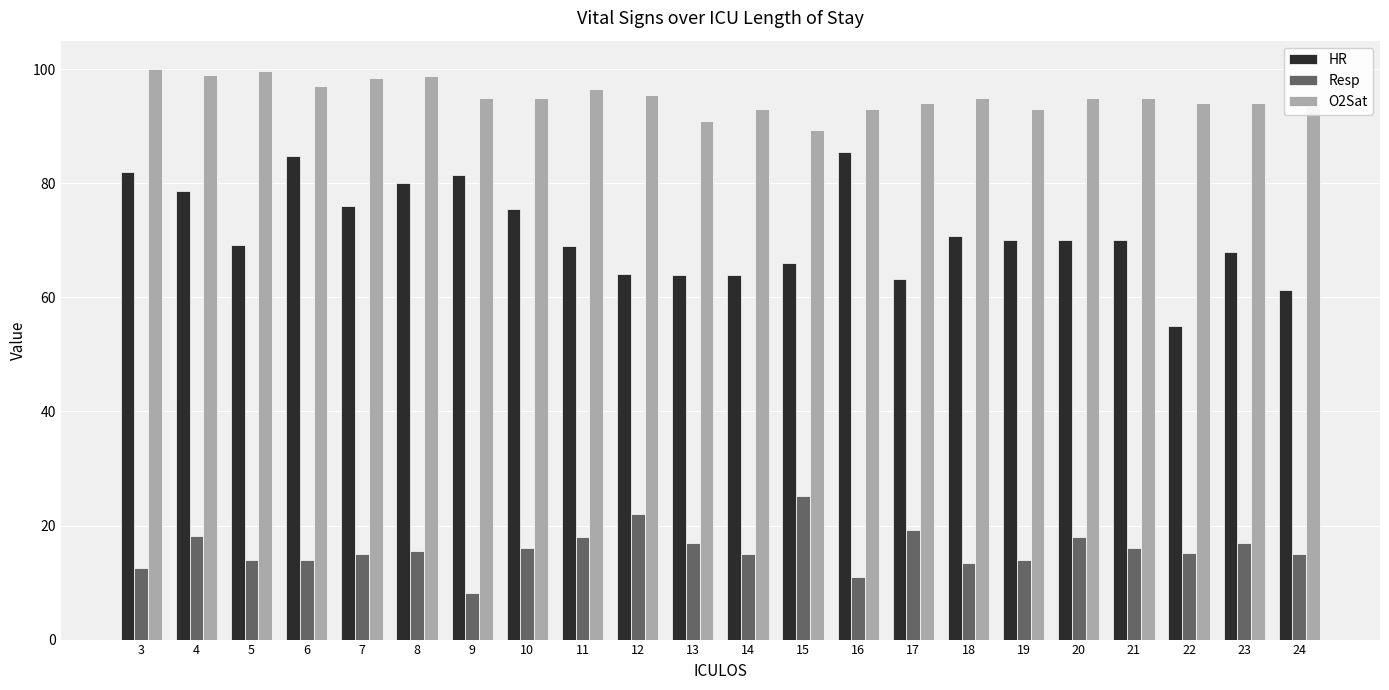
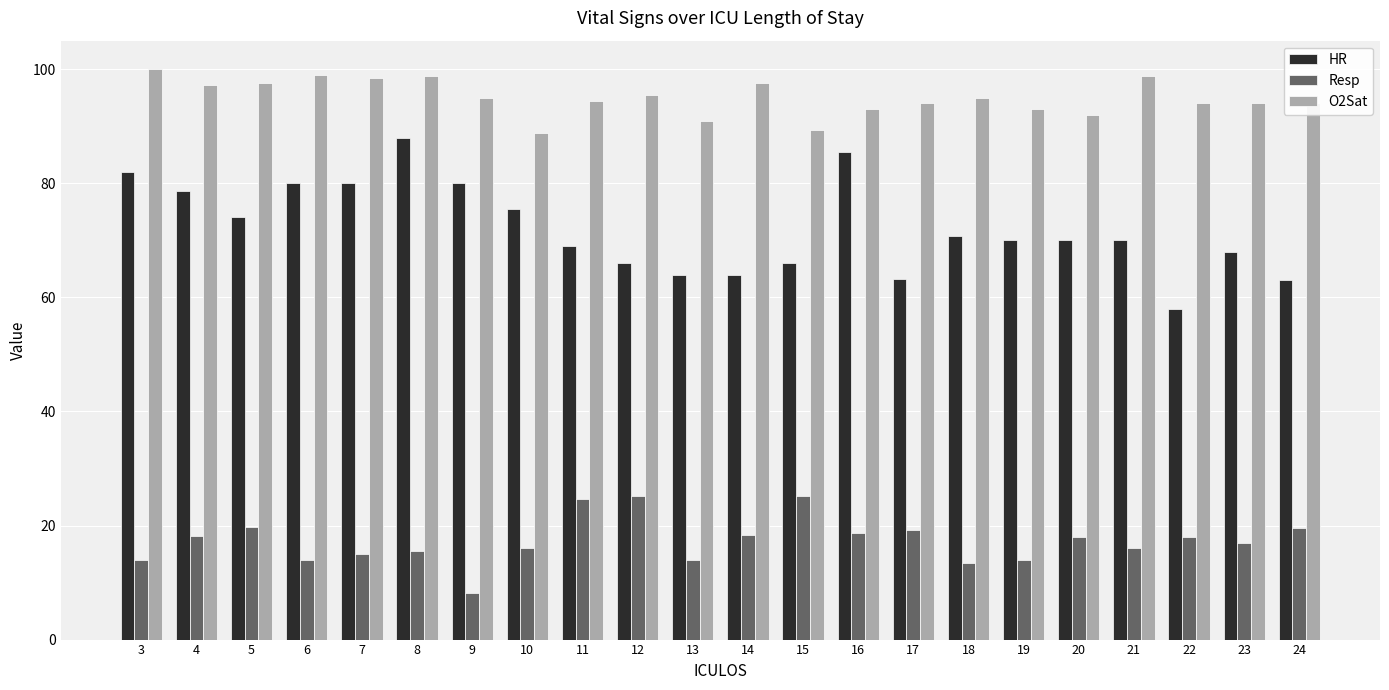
Resp, 3: 13 -> 14
O2Sat, 4: 99 -> 97
HR, 5: 69 -> 74
Resp, 5: 14 -> 20
O2Sat, 5: 100 -> 98
HR, 6: 85 -> 80
O2Sat, 6: 97 -> 99
HR, 7: 76 -> 80
HR, 8: 80 -> 88
HR, 9: 82 -> 80
O2Sat, 10: 95 -> 89
Resp, 11: 18 -> 25
O2Sat, 11: 97 -> 95
HR, 12: 64 -> 66
Resp, 12: 22 -> 25
Resp, 13: 17 -> 14
Resp, 14: 15 -> 18
O2Sat, 14: 93 -> 98
Resp, 16: 11 -> 19
O2Sat, 20: 95 -> 92
O2Sat, 21: 95 -> 99
HR, 22: 55 -> 58
Resp, 22: 15 -> 18
HR, 24: 61 -> 63
Resp, 24: 15 -> 20
